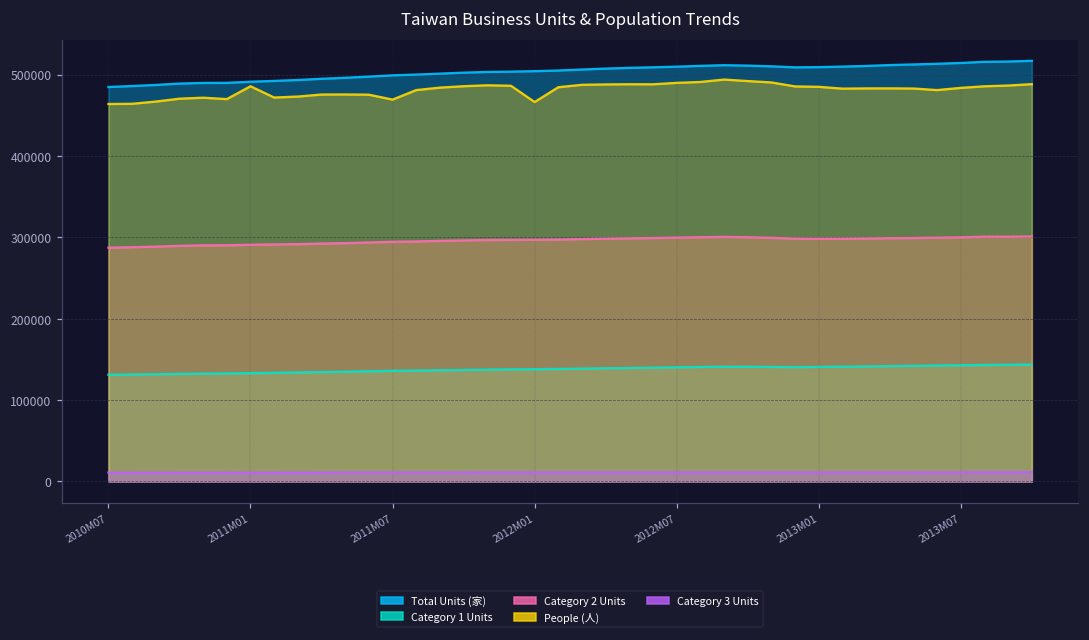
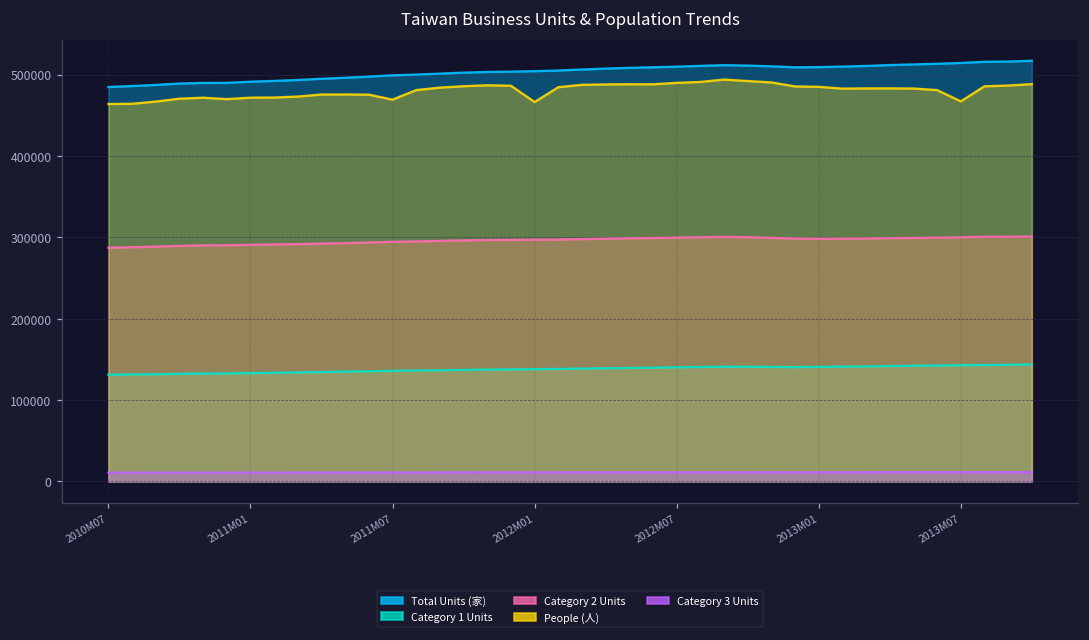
People (人), 2011M01: 490000 -> 470000
People (人), 2013M07: 480000 -> 470000
